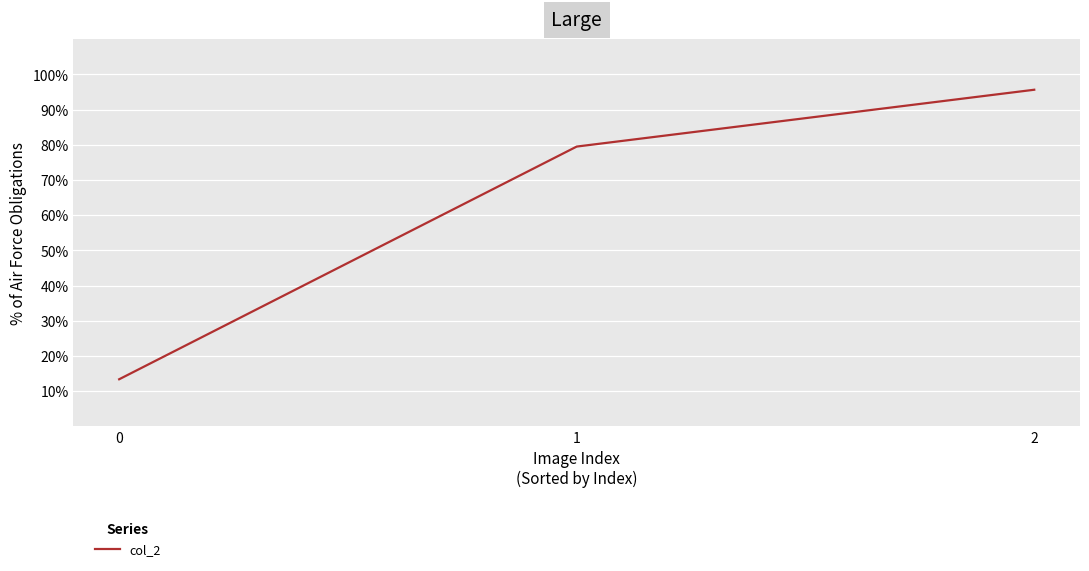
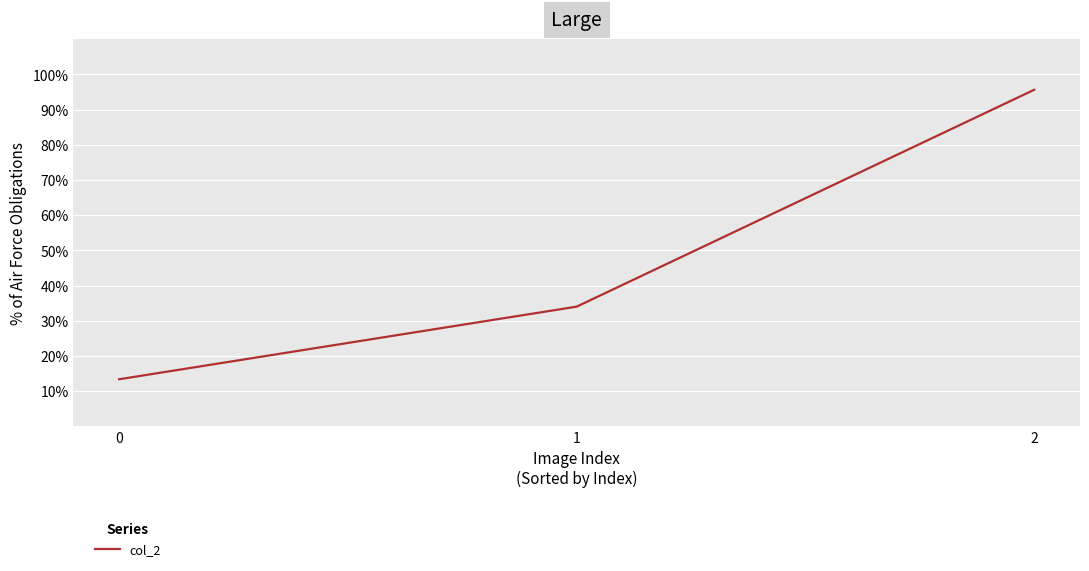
1: 79% -> 34%
